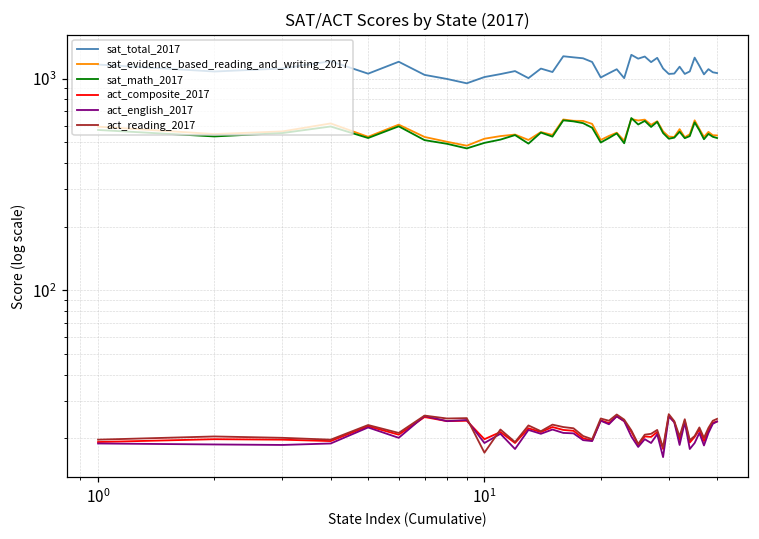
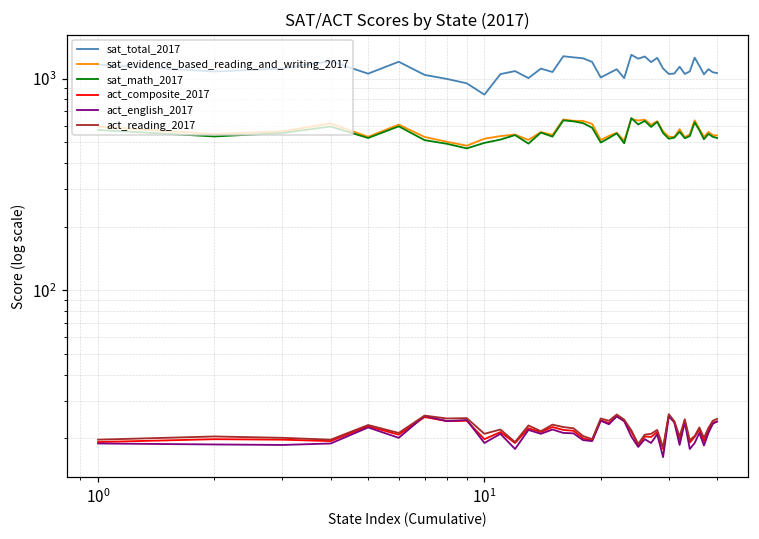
sat_total_2017, 10^1: 1000 -> 800
act_reading_2017, 10^1: 17 -> 21
